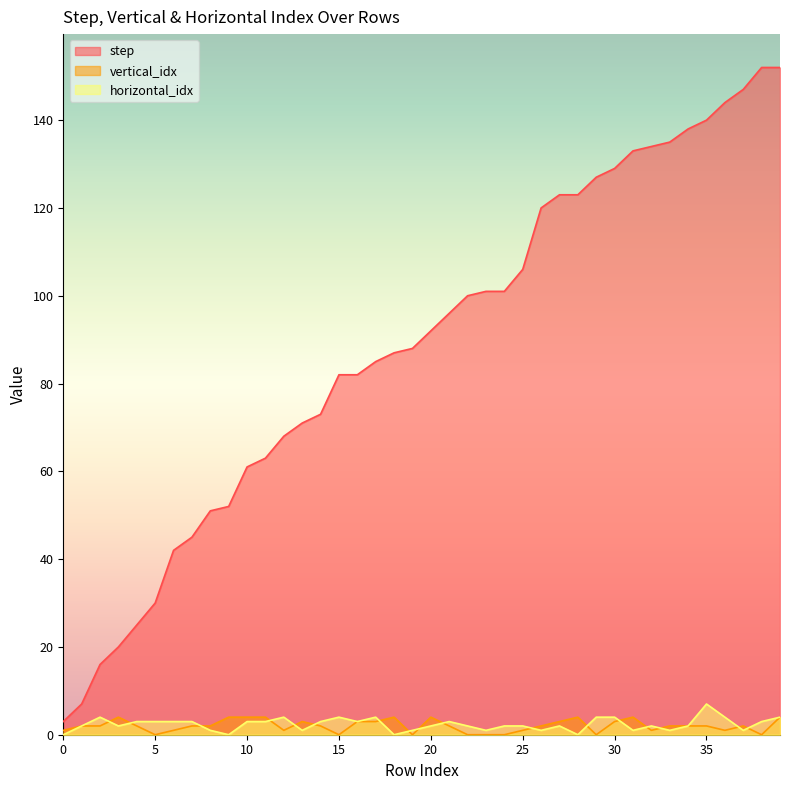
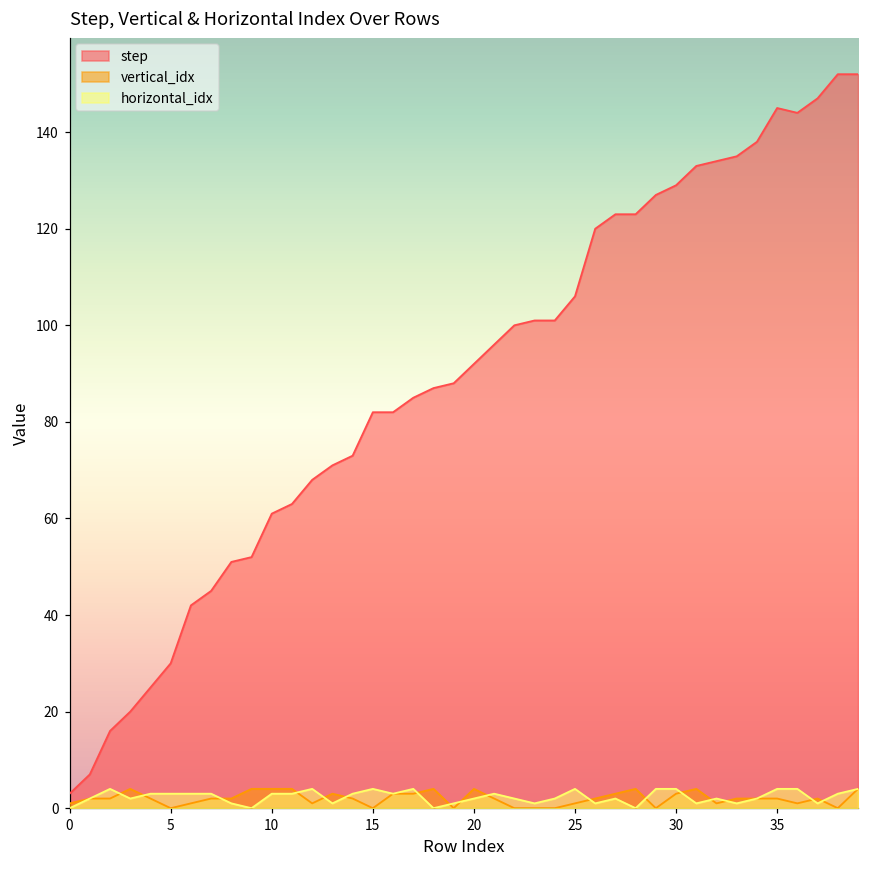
horizontal_idx, 25: 2 -> 4
step, 35: 140 -> 145
horizontal_idx, 35: 7 -> 4
